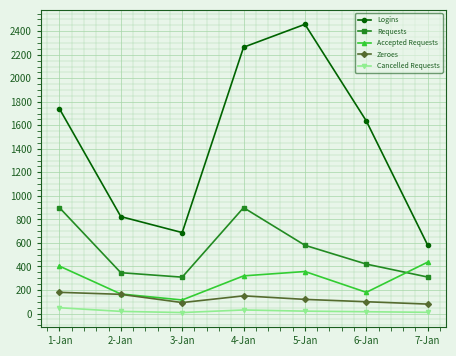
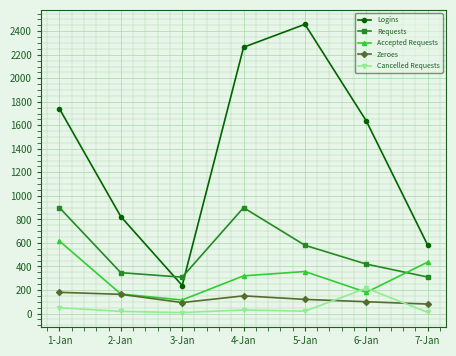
Accepted Requests, 1-Jan: 400 -> 620
Logins, 3-Jan: 690 -> 240
Cancelled Requests, 6-Jan: 20 -> 220
